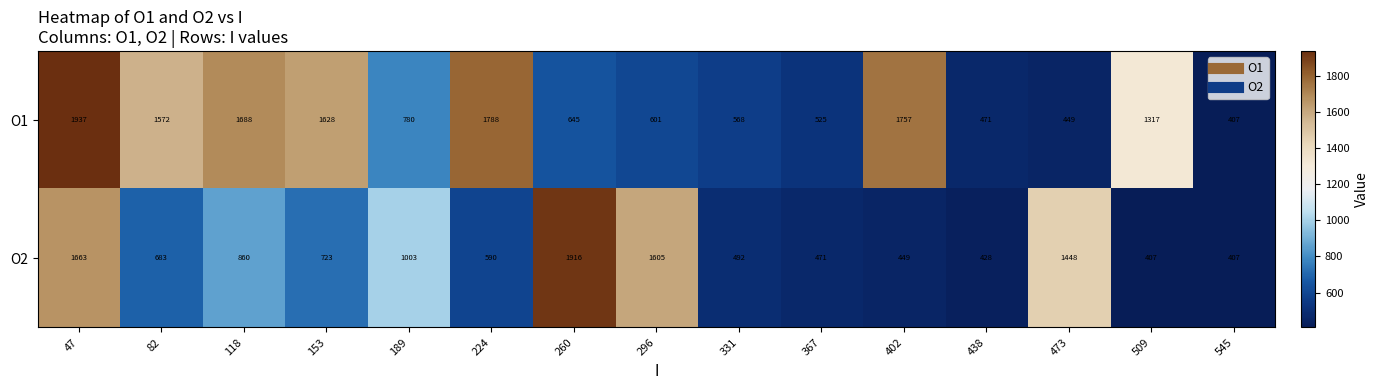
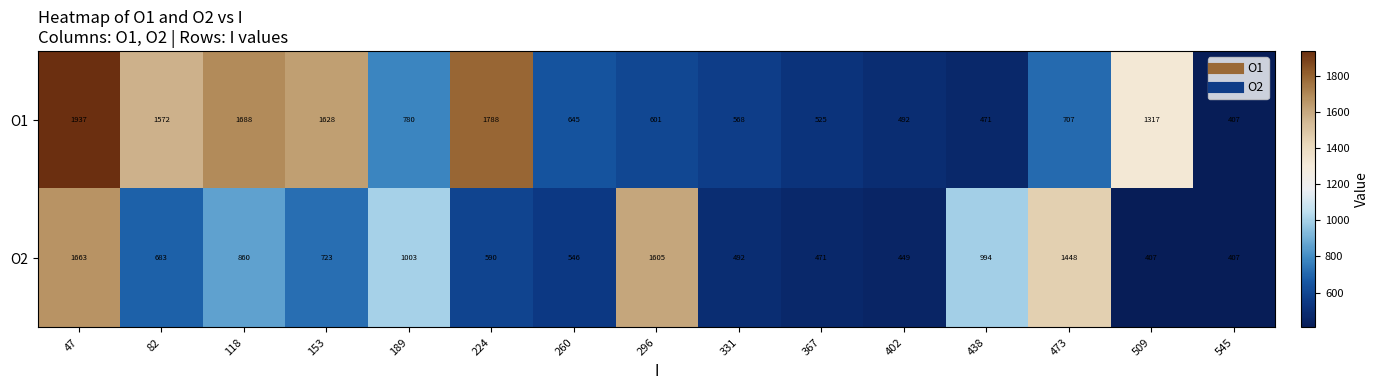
O1, 402: 1757 -> 492
O1, 473: 449 -> 707
O2, 260: 1916 -> 546
O2, 438: 428 -> 994
